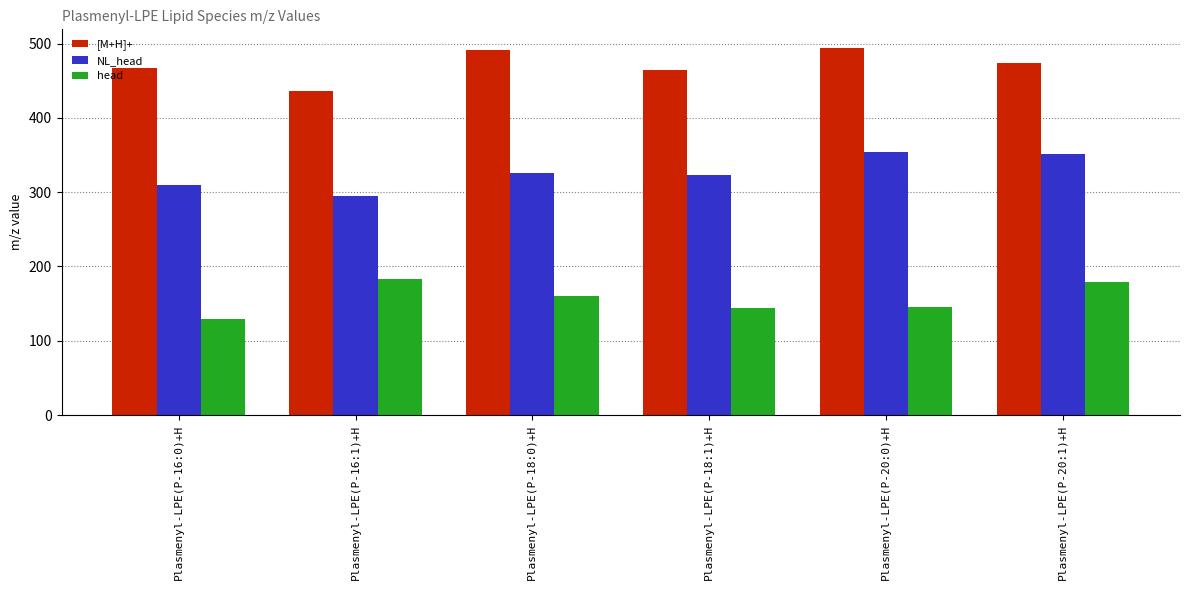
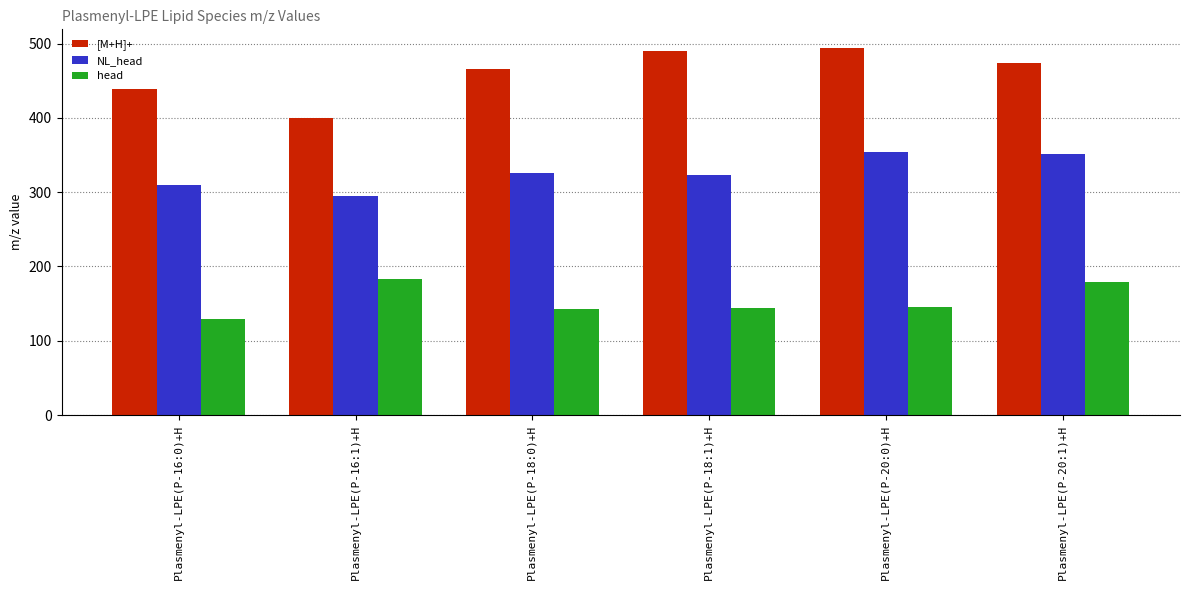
[M+H]+, Plasmenyl-LPE(P-16:0)+H: 470 -> 440
[M+H]+, Plasmenyl-LPE(P-16:1)+H: 440 -> 400
[M+H]+, Plasmenyl-LPE(P-18:0)+H: 490 -> 470
head, Plasmenyl-LPE(P-18:0)+H: 160 -> 140
[M+H]+, Plasmenyl-LPE(P-18:1)+H: 460 -> 490
